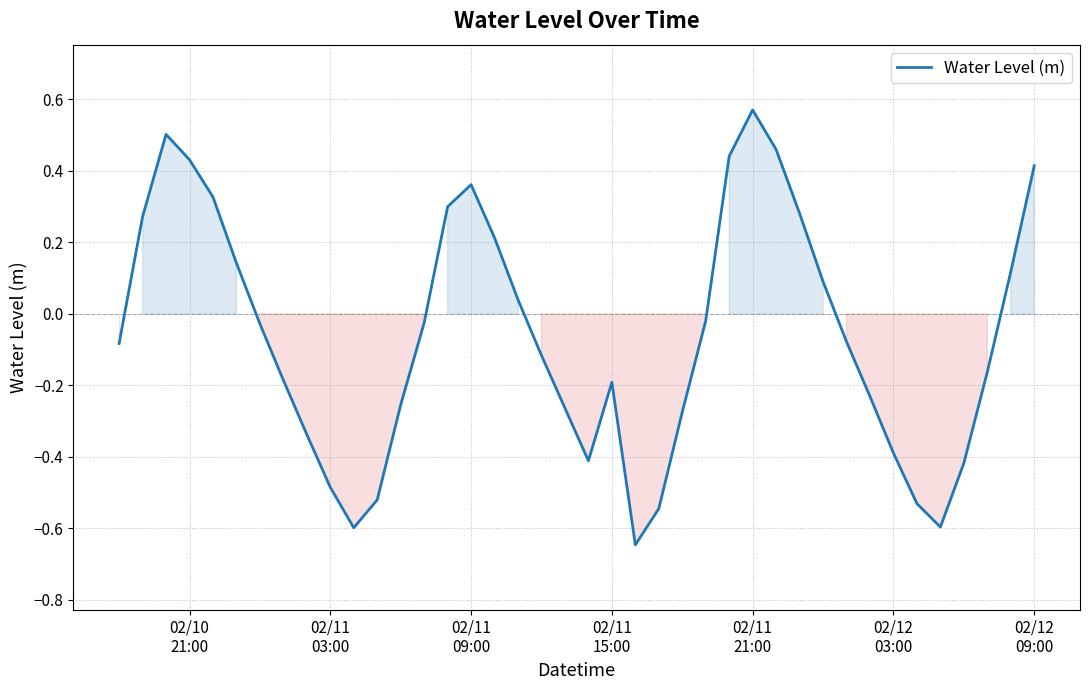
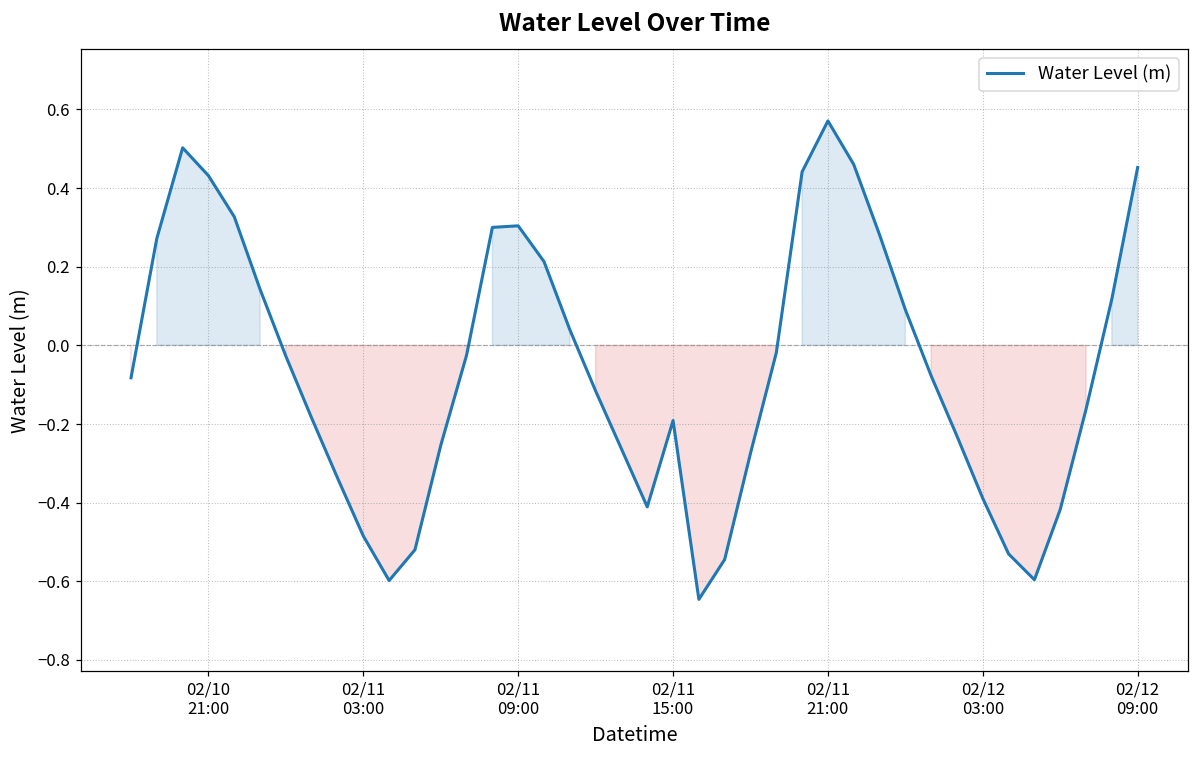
02/11 09:00: 0.36 -> 0.30
02/12 09:00: 0.41 -> 0.45
